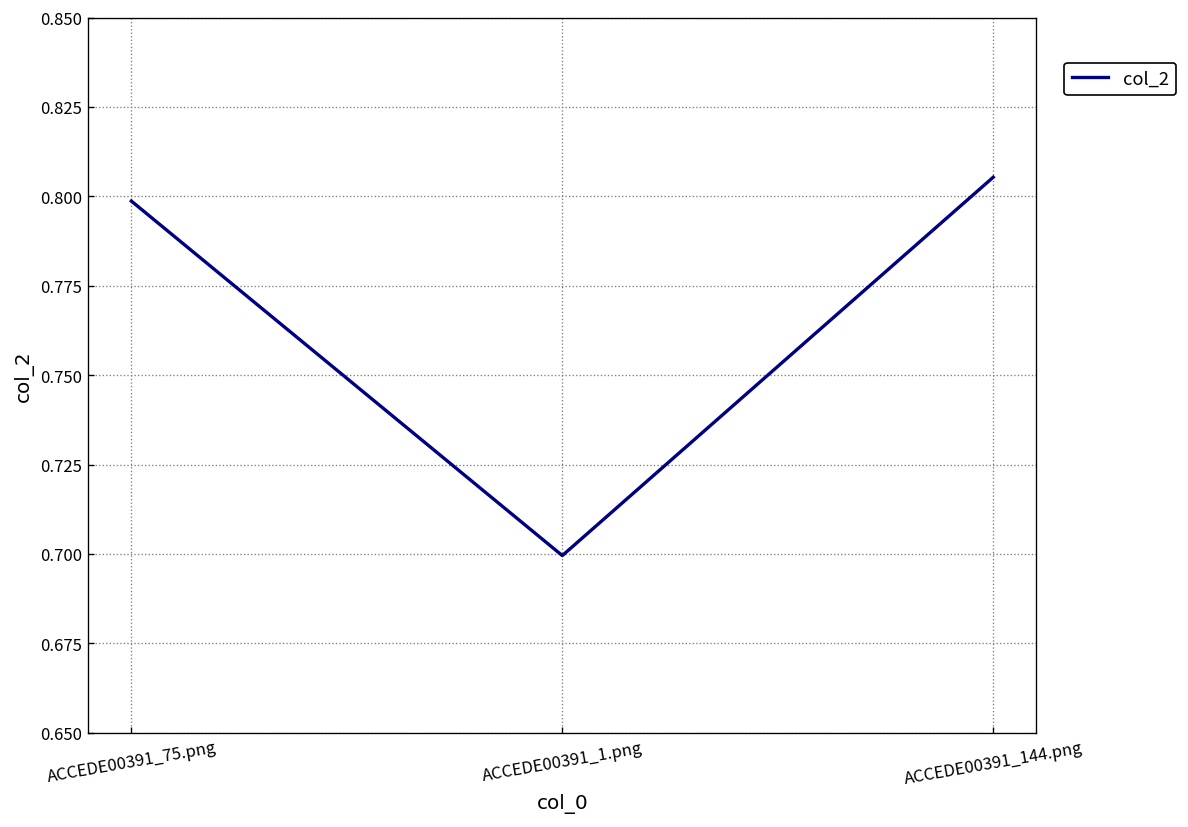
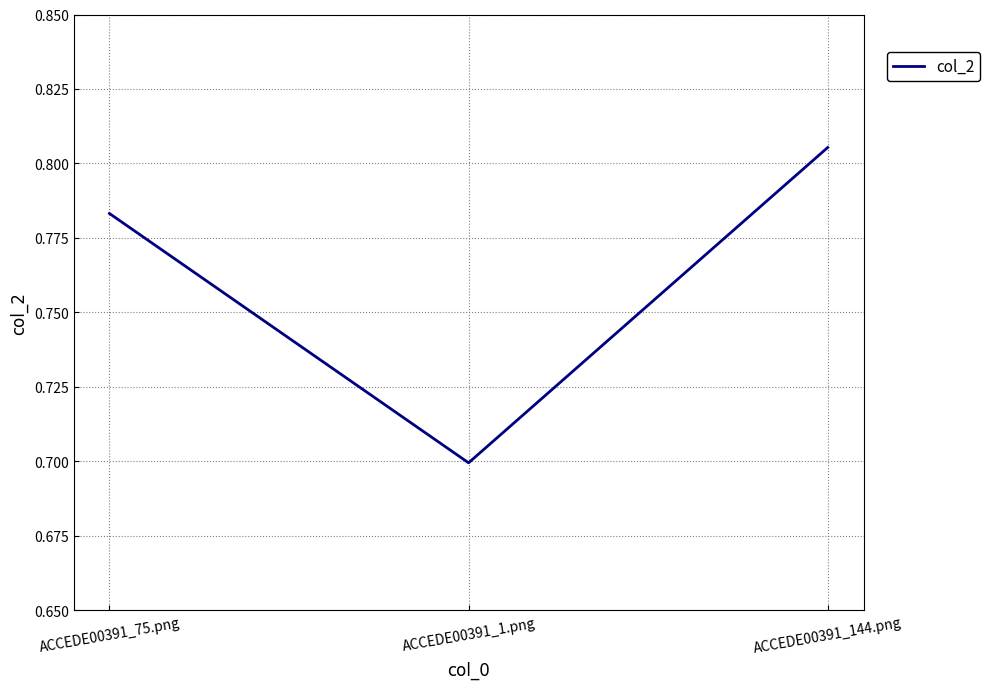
ACCEDE00391_75.png: 0.799 -> 0.783
